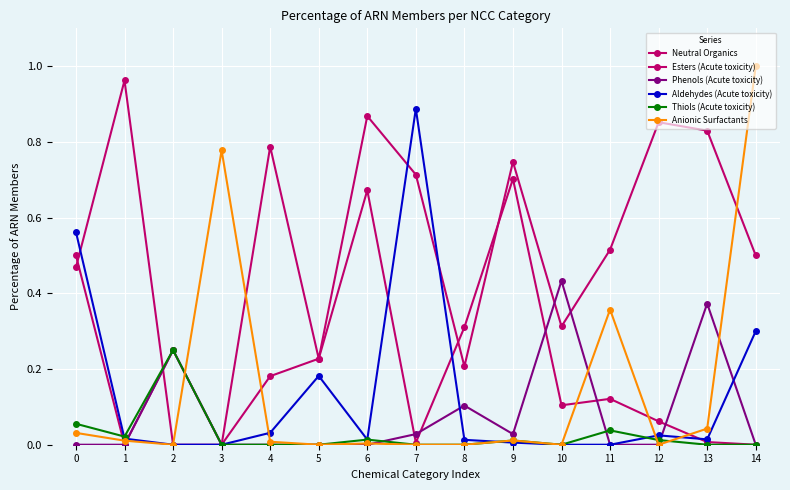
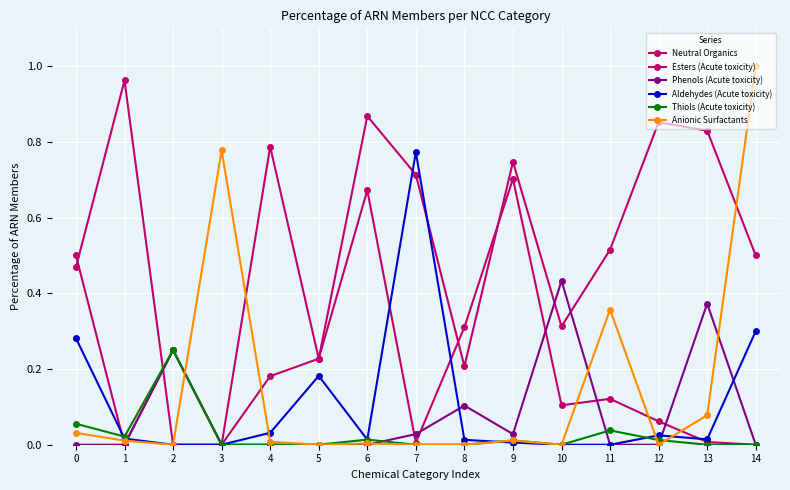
Aldehydes (Acute toxicity), 0: 0.56 -> 0.28
Aldehydes (Acute toxicity), 7: 0.89 -> 0.77
Anionic Surfactants, 13: 0.04 -> 0.08
